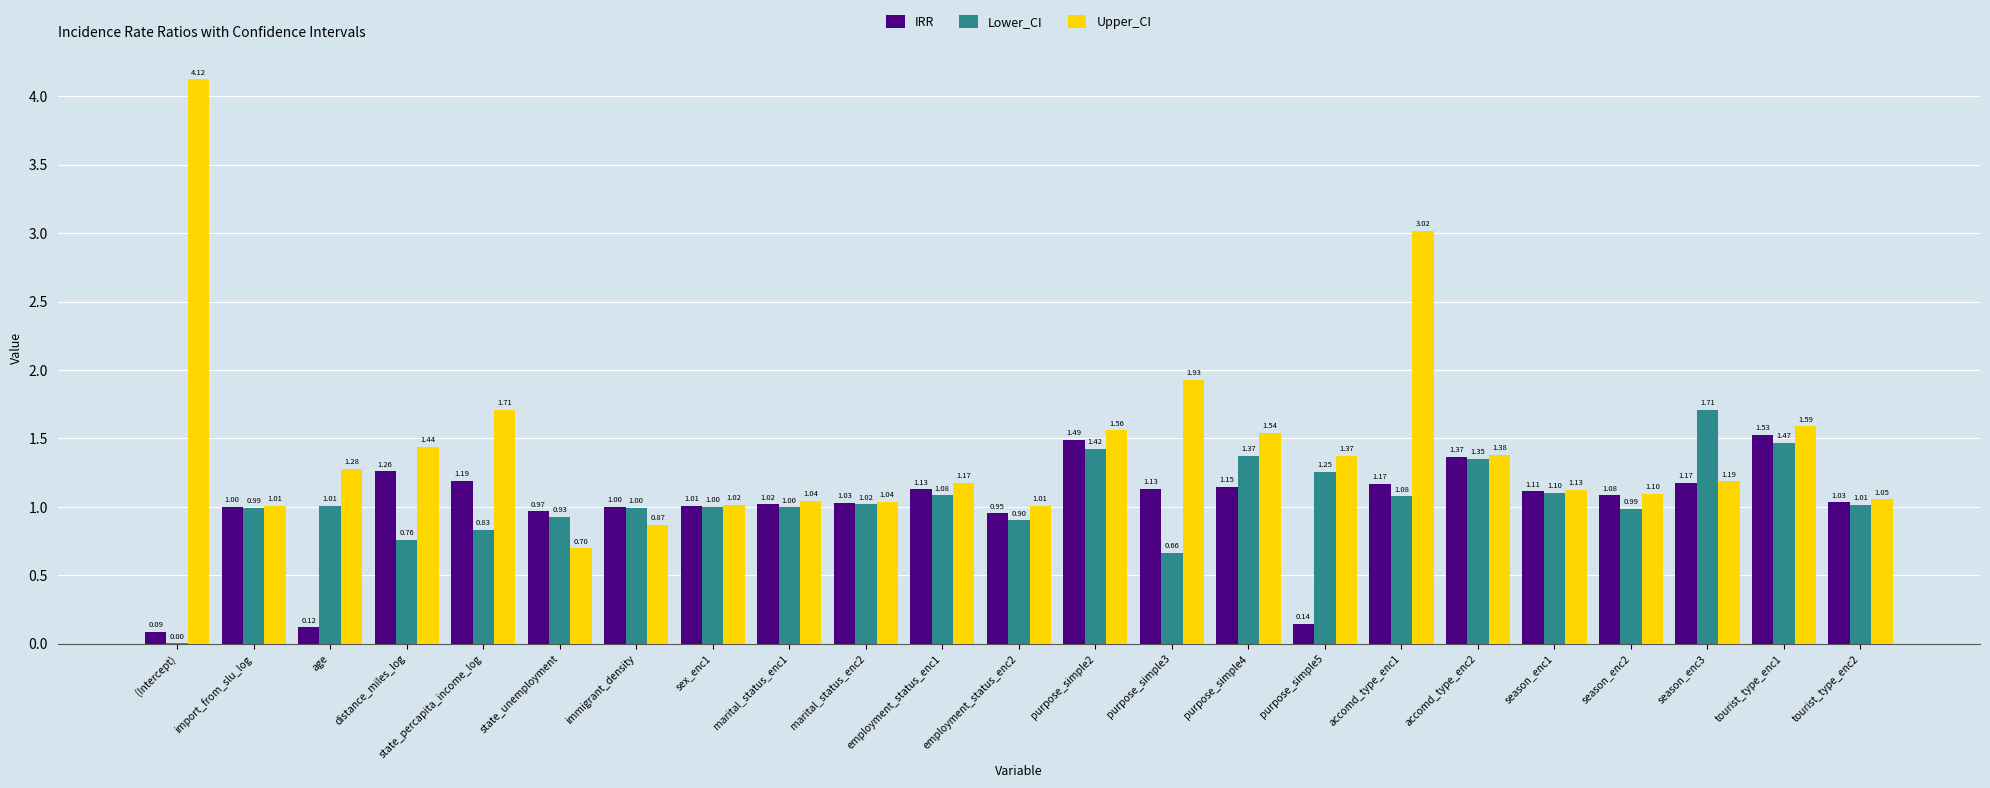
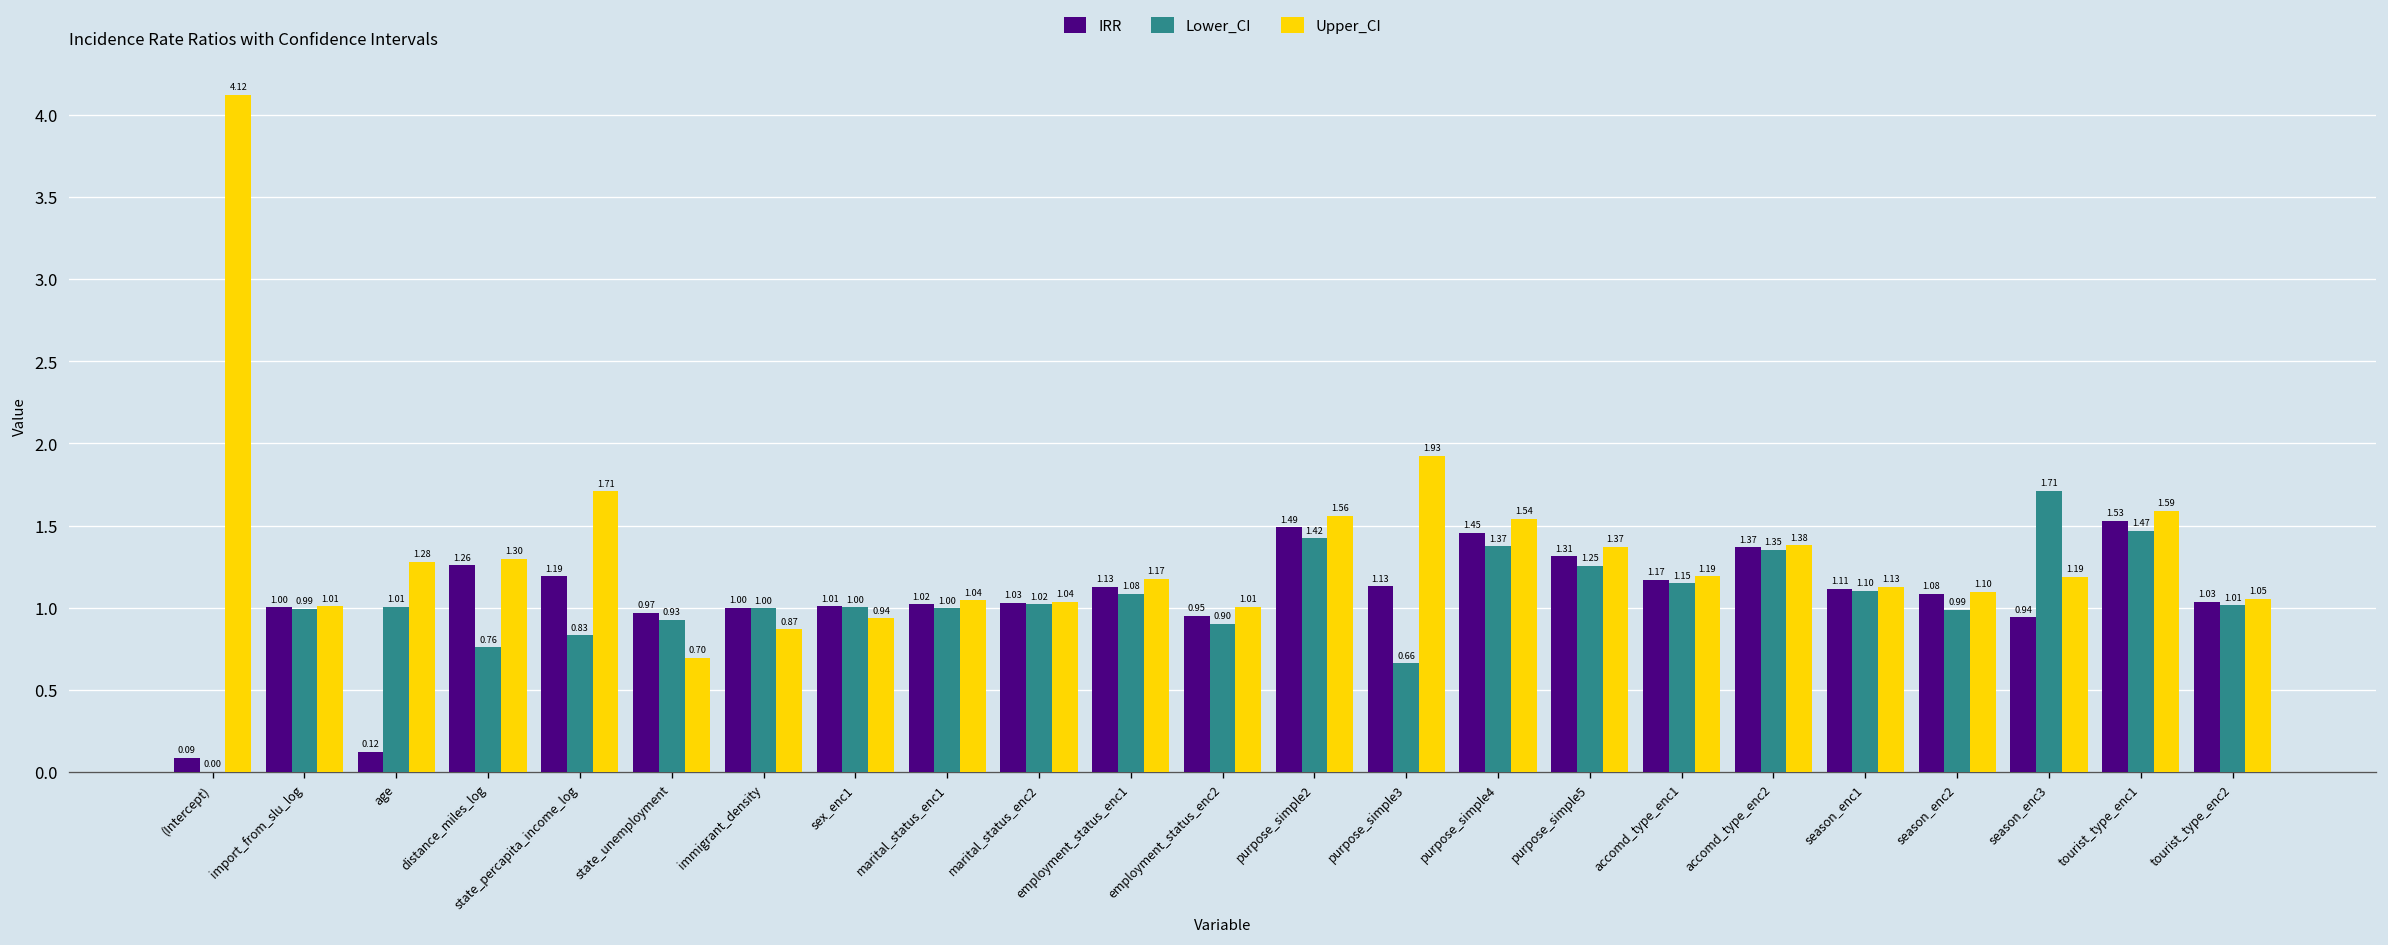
Upper_CI, distance_miles_log: 1.44 -> 1.30
Upper_CI, sex_enc1: 1.02 -> 0.94
IRR, purpose_simple4: 1.15 -> 1.45
IRR, purpose_simple5: 0.14 -> 1.31
Lower_CI, accomd_type_enc1: 1.08 -> 1.15
Upper_CI, accomd_type_enc1: 3.02 -> 1.19
IRR, season_enc3: 1.17 -> 0.94
